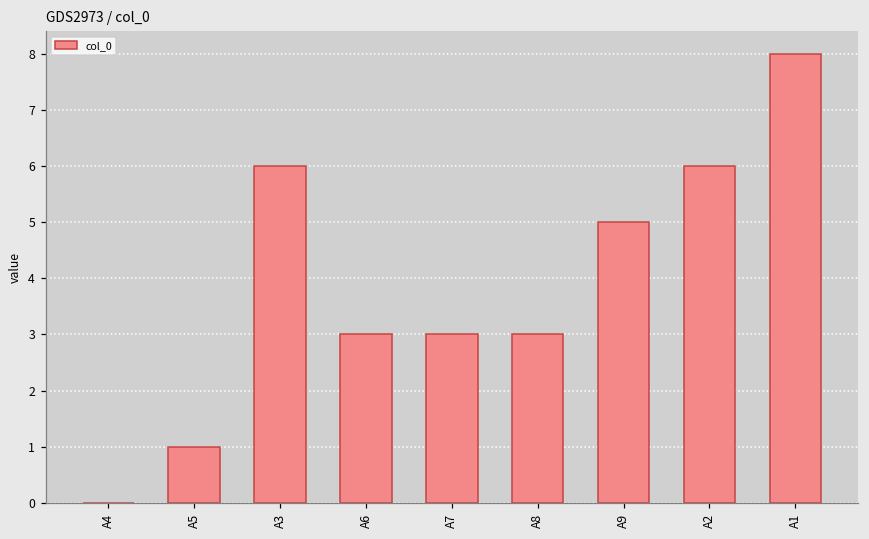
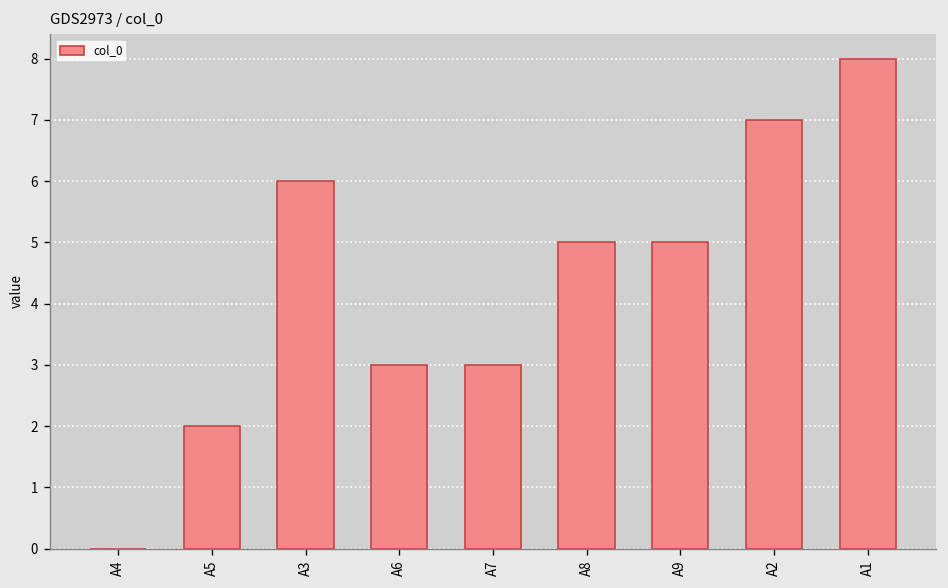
A5: 1 -> 2
A8: 3 -> 5
A2: 6 -> 7
